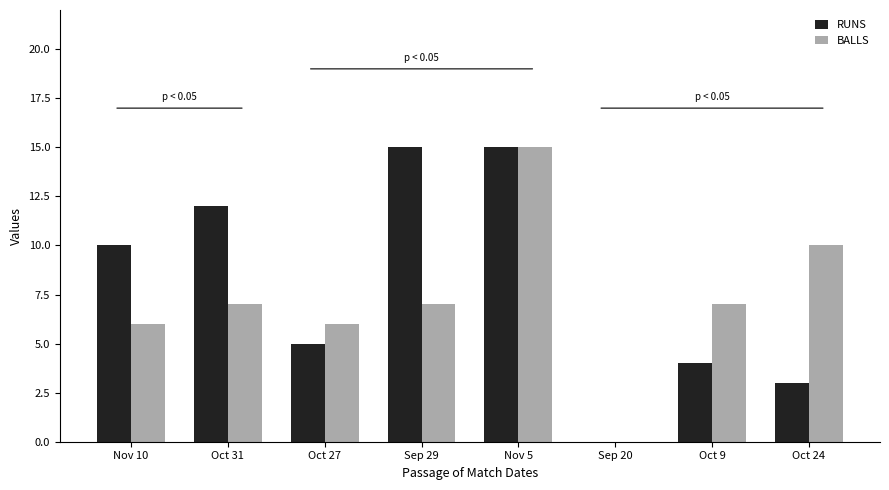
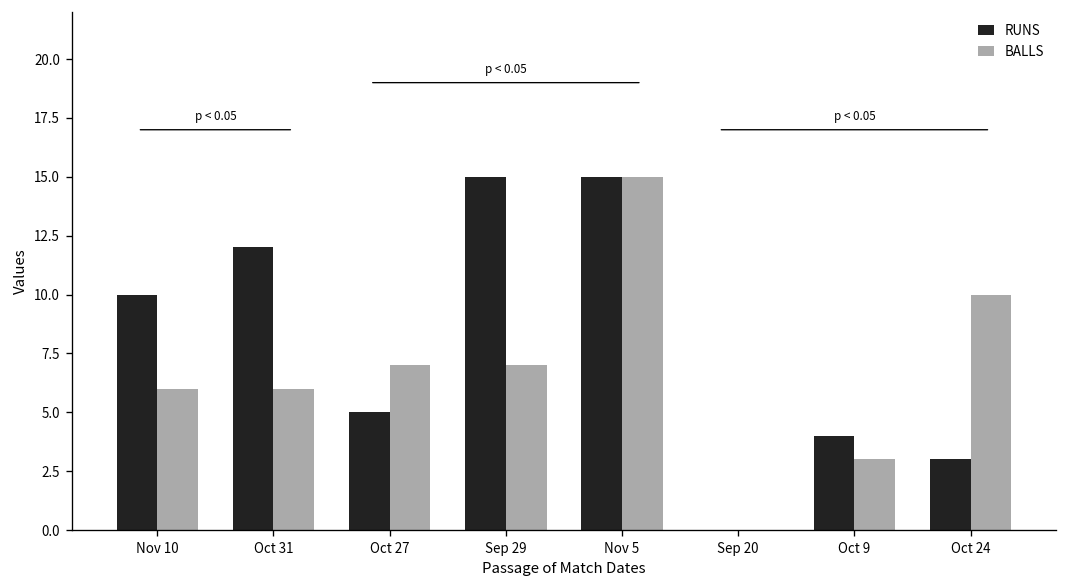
BALLS, Oct 31: 7 -> 6
BALLS, Oct 27: 6 -> 7
BALLS, Oct 9: 7 -> 3
